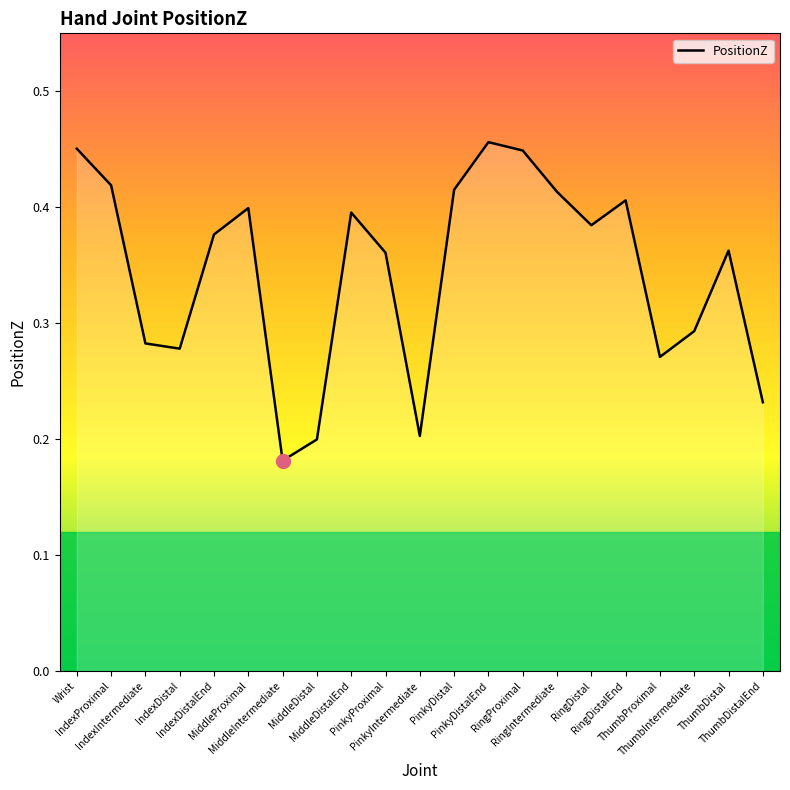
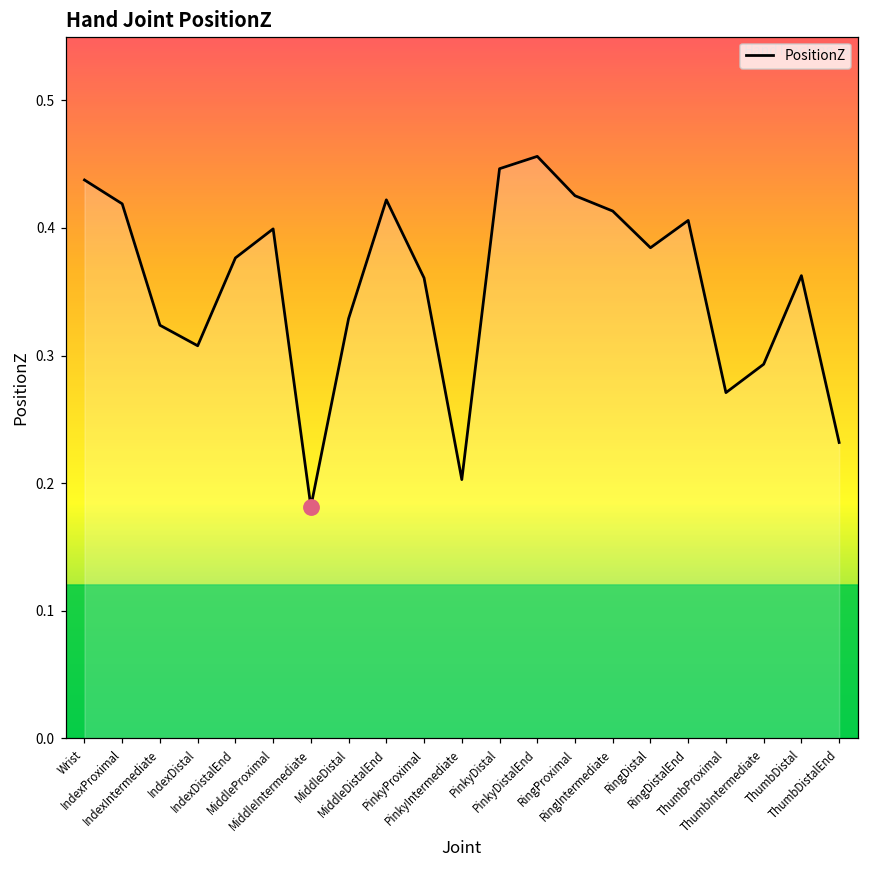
PositionZ, Wrist: 0.450 -> 0.438
PositionZ, IndexIntermediate: 0.283 -> 0.324
PositionZ, IndexDistal: 0.278 -> 0.308
PositionZ, MiddleDistal: 0.200 -> 0.329
PositionZ, MiddleDistalEnd: 0.395 -> 0.422
PositionZ, PinkyDistal: 0.415 -> 0.446
PositionZ, RingProximal: 0.449 -> 0.425
